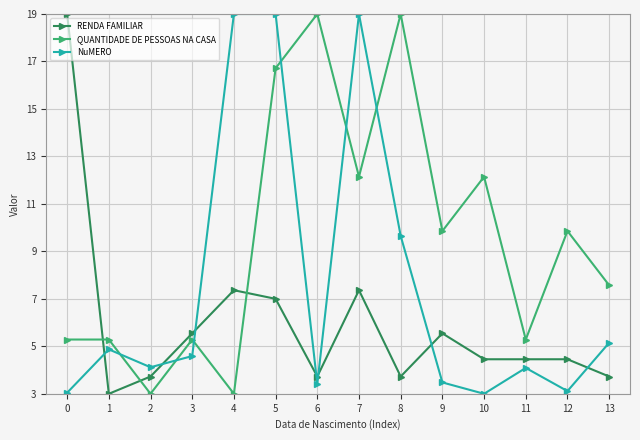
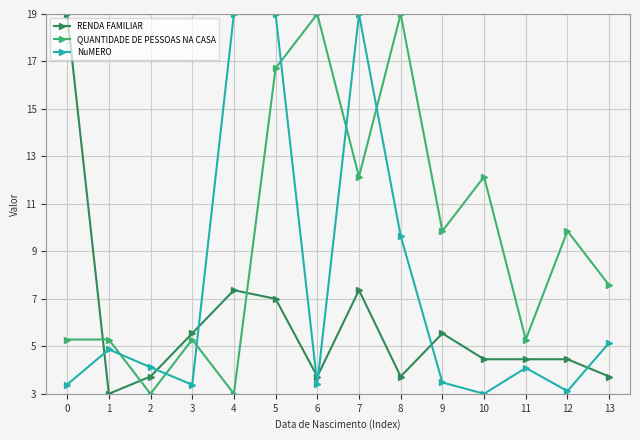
NuMERO, 0: 3.0 -> 3.4
NuMERO, 3: 4.6 -> 3.4
